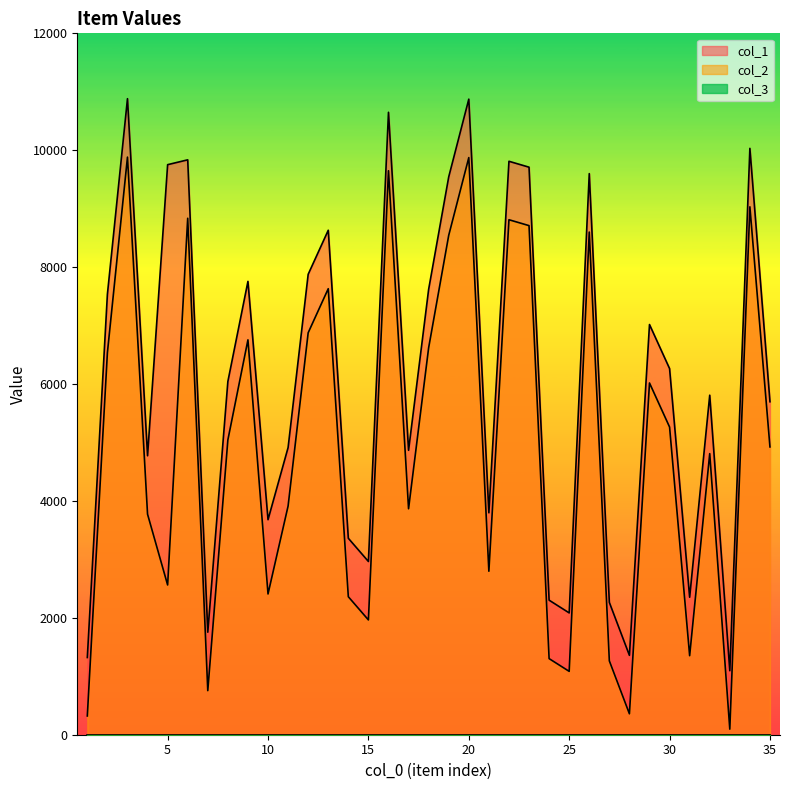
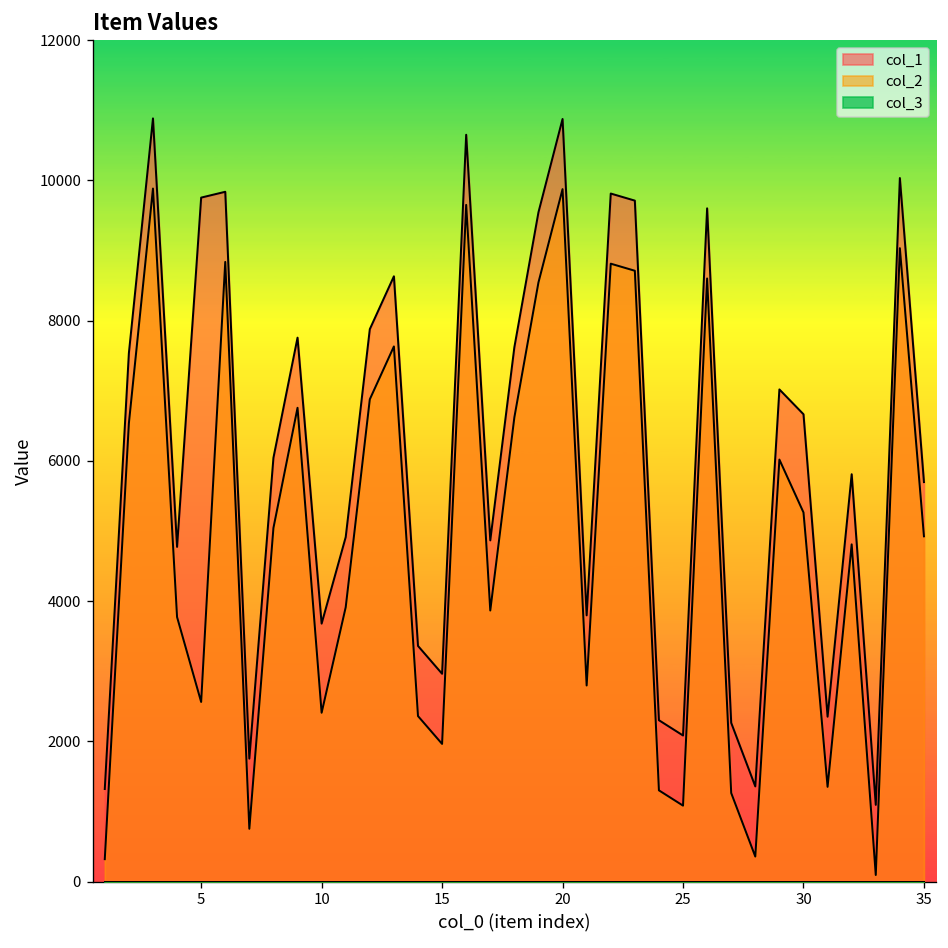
col_1, 30: 6300 -> 6700
